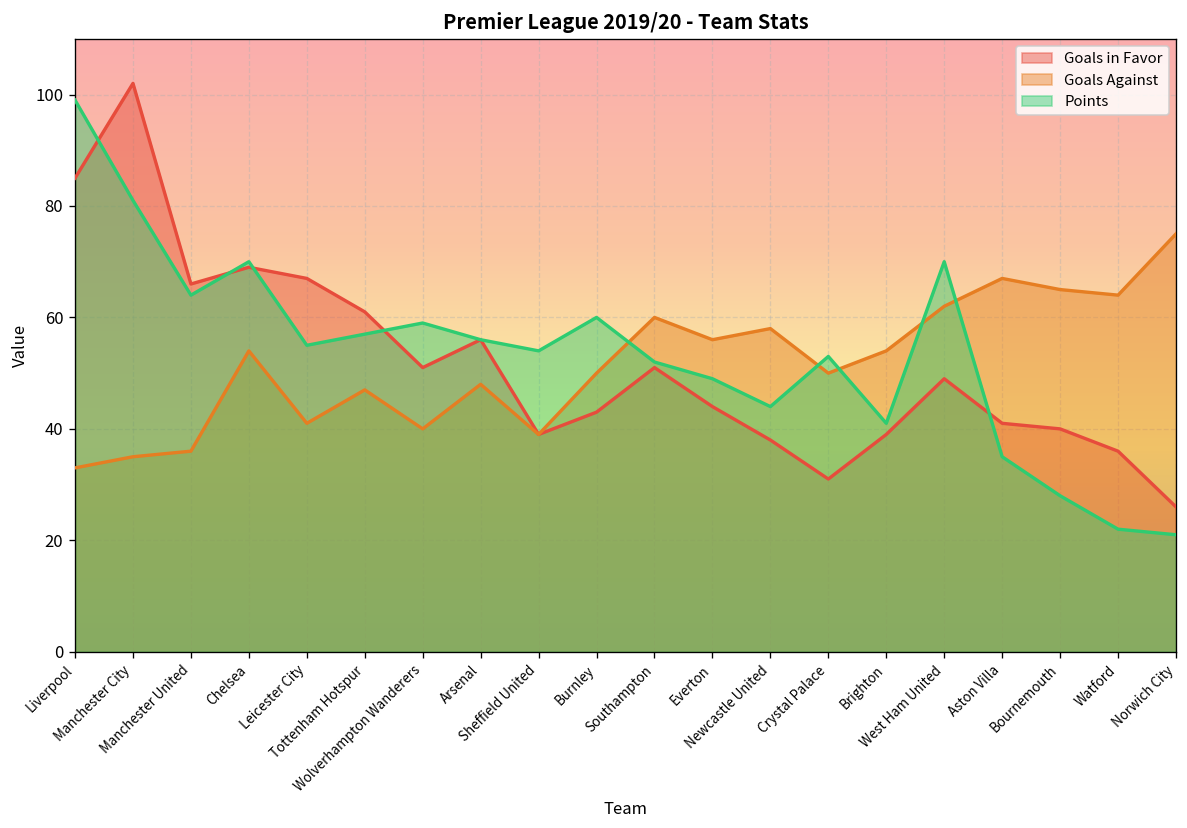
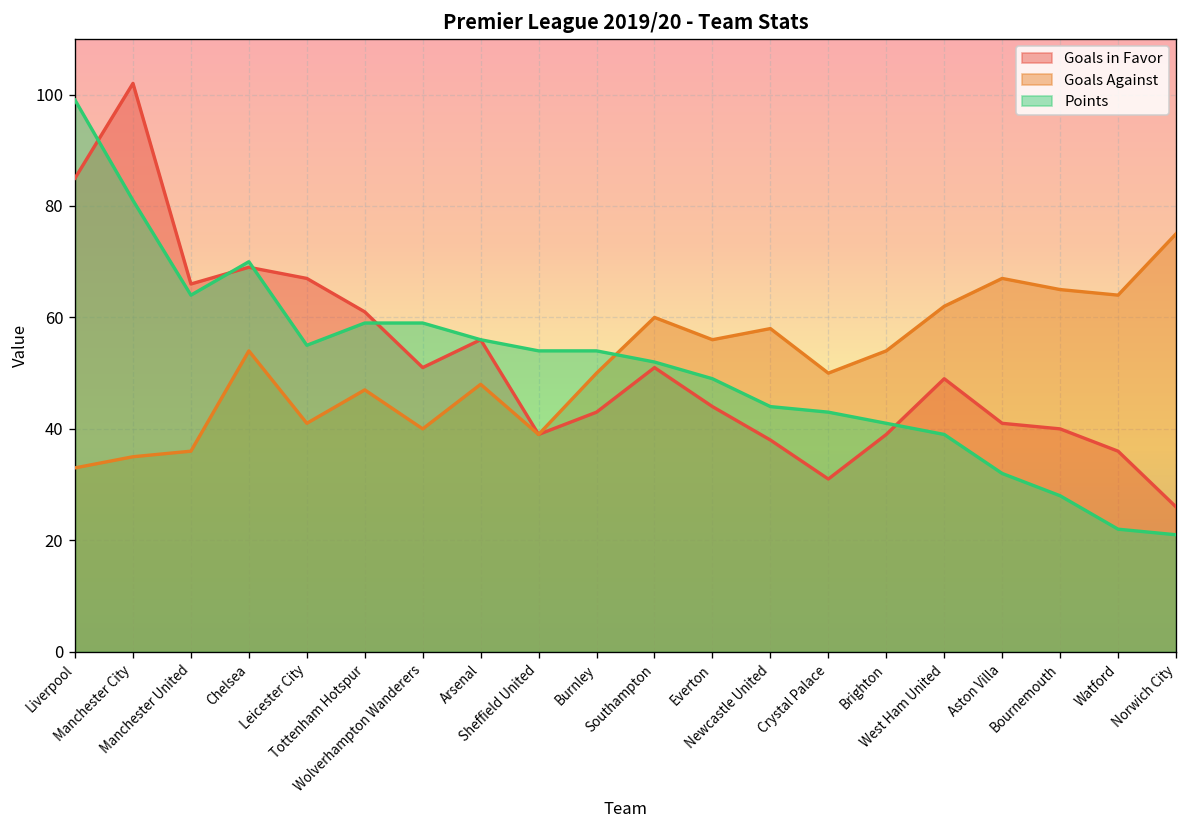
Points, Tottenham Hotspur: 57 -> 59
Points, Burnley: 60 -> 54
Points, Crystal Palace: 53 -> 43
Points, West Ham United: 70 -> 39
Points, Aston Villa: 35 -> 32
